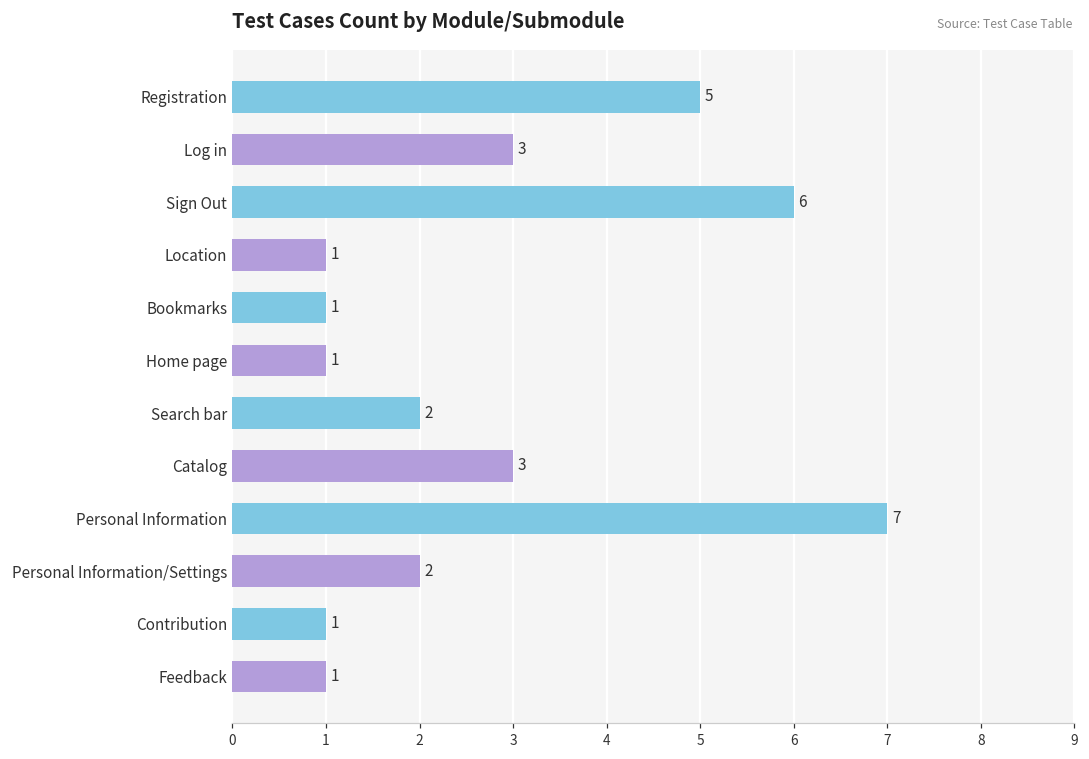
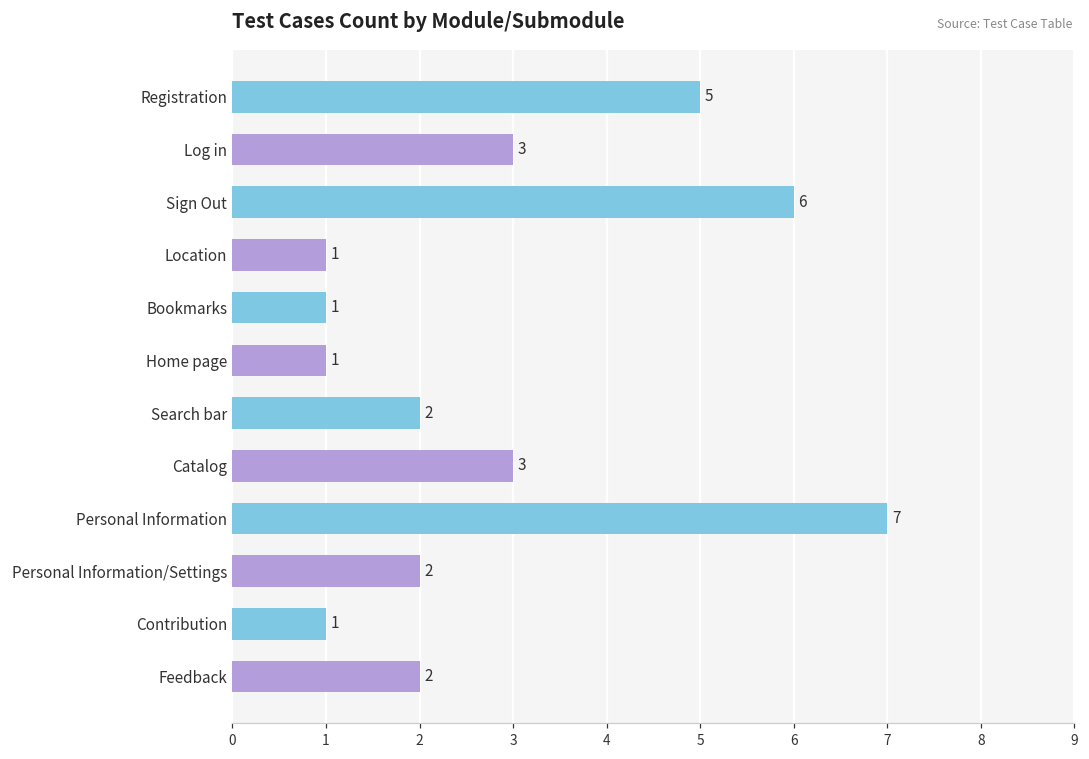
Feedback: 1 -> 2
